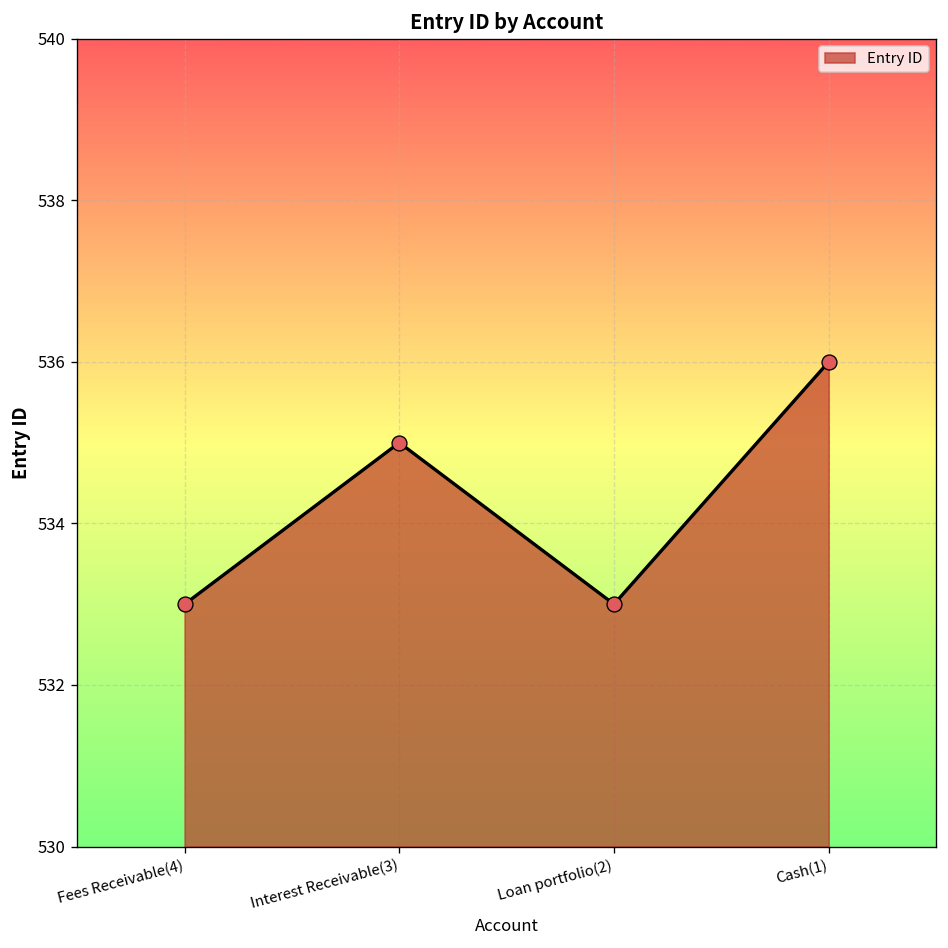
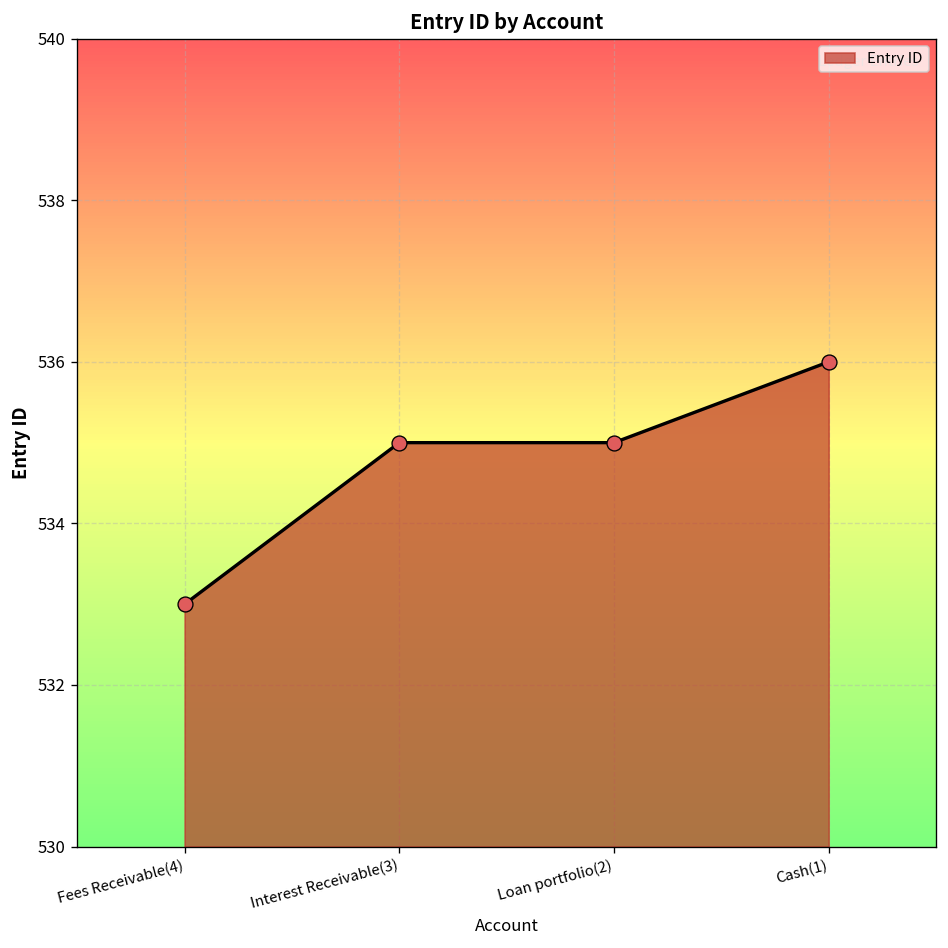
Loan portfolio(2): 533 -> 535
